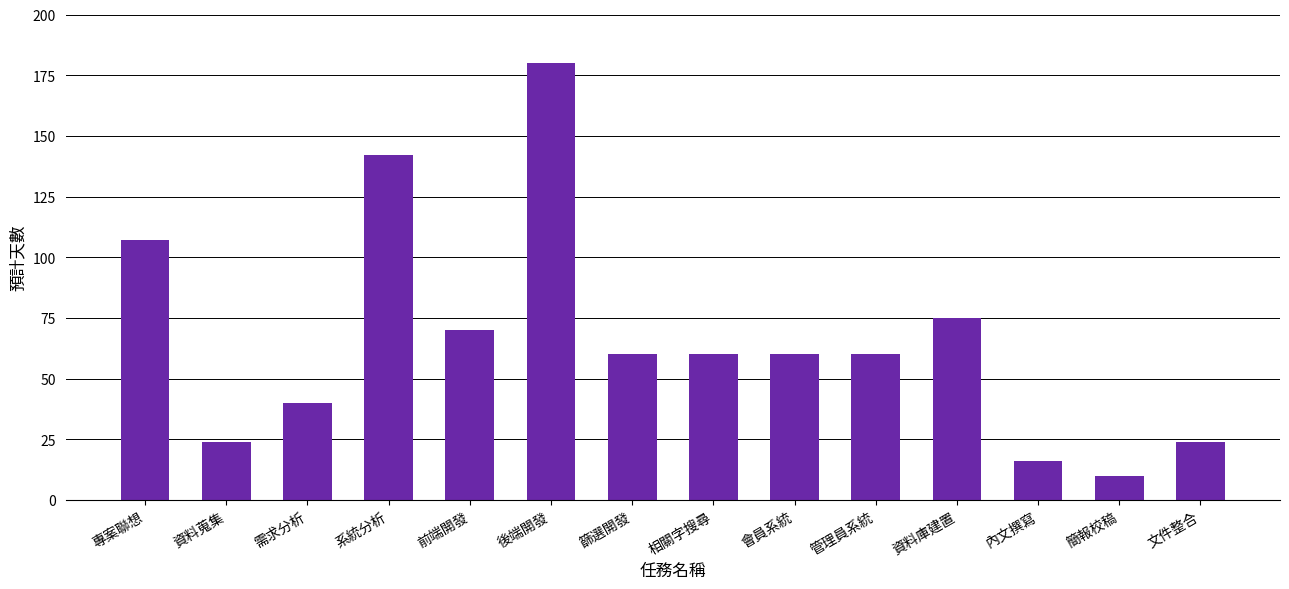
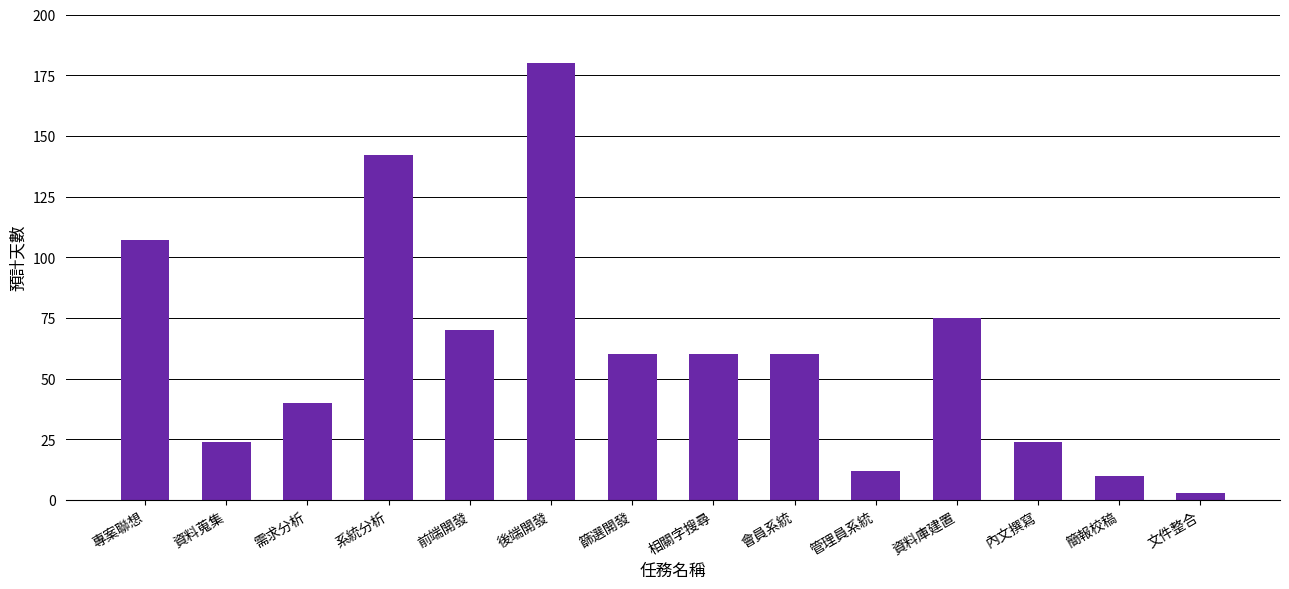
管理員系統: 60 -> 12
內文撰寫: 16 -> 24
文件整合: 24 -> 3
